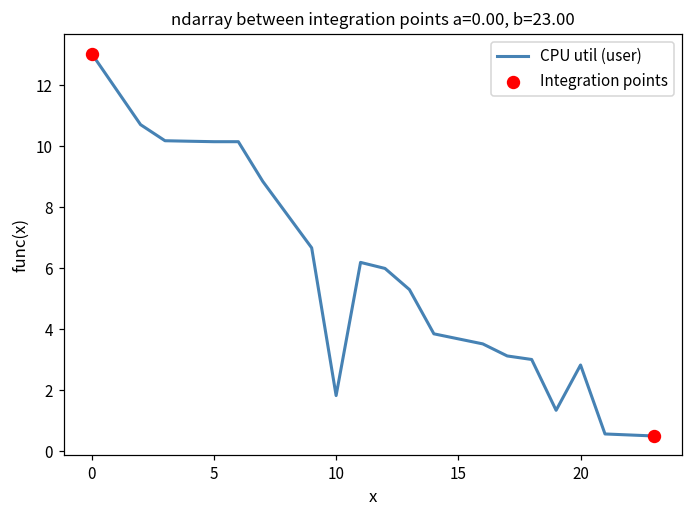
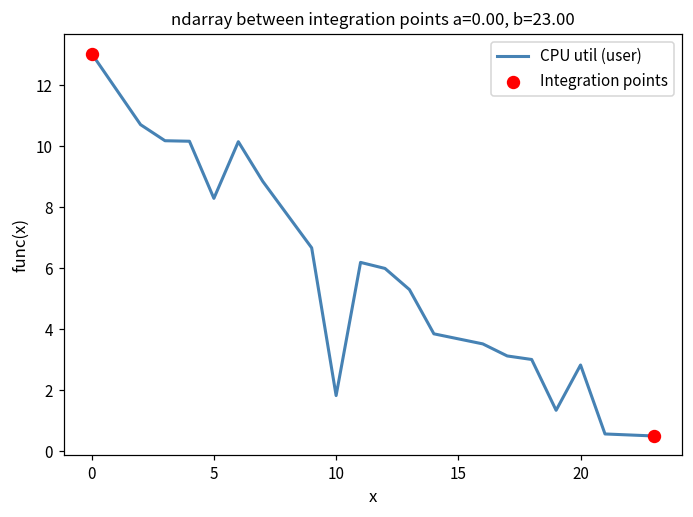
CPU util (user), 5: 10.1 -> 8.3
